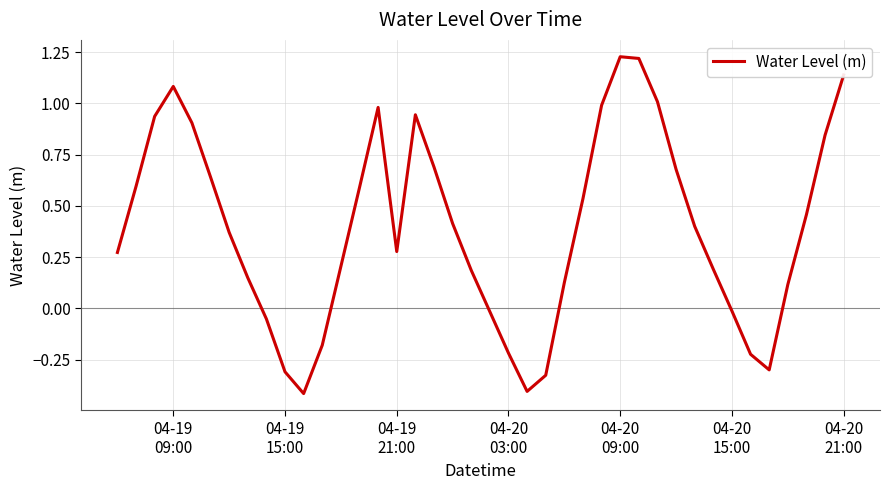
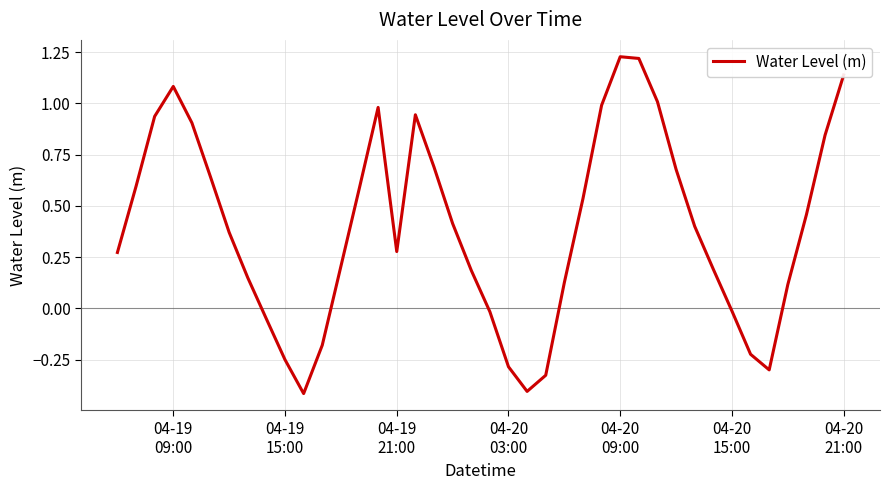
04-19 15:00: -0.31 -> -0.25
04-20 03:00: -0.22 -> -0.29
